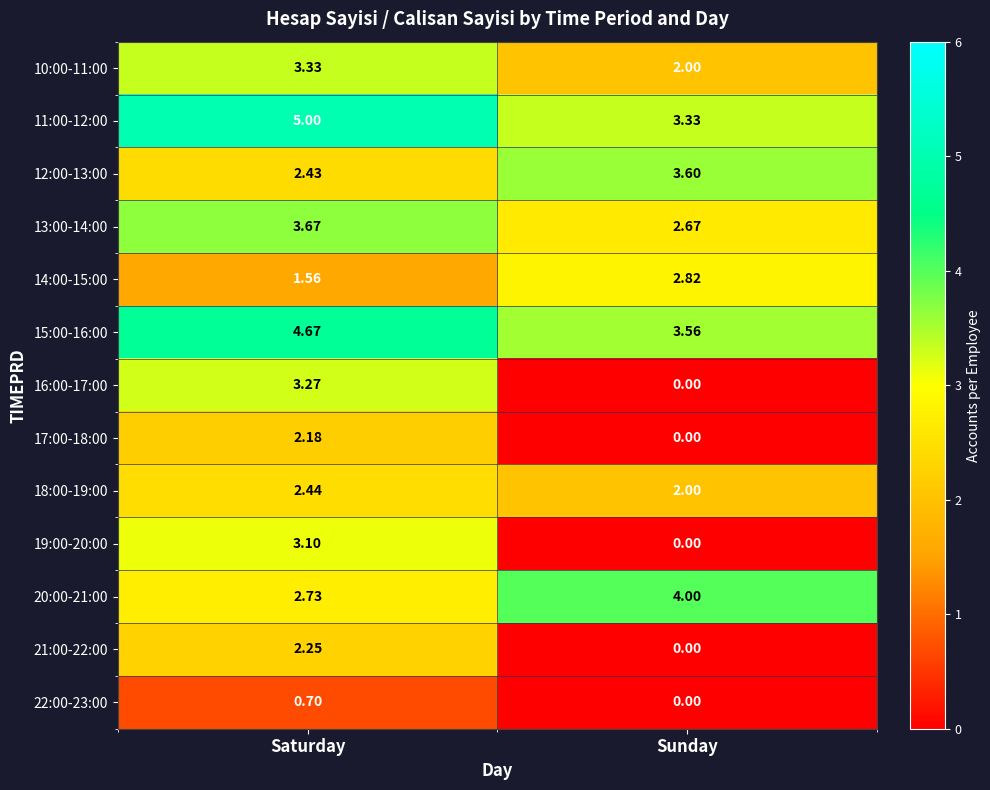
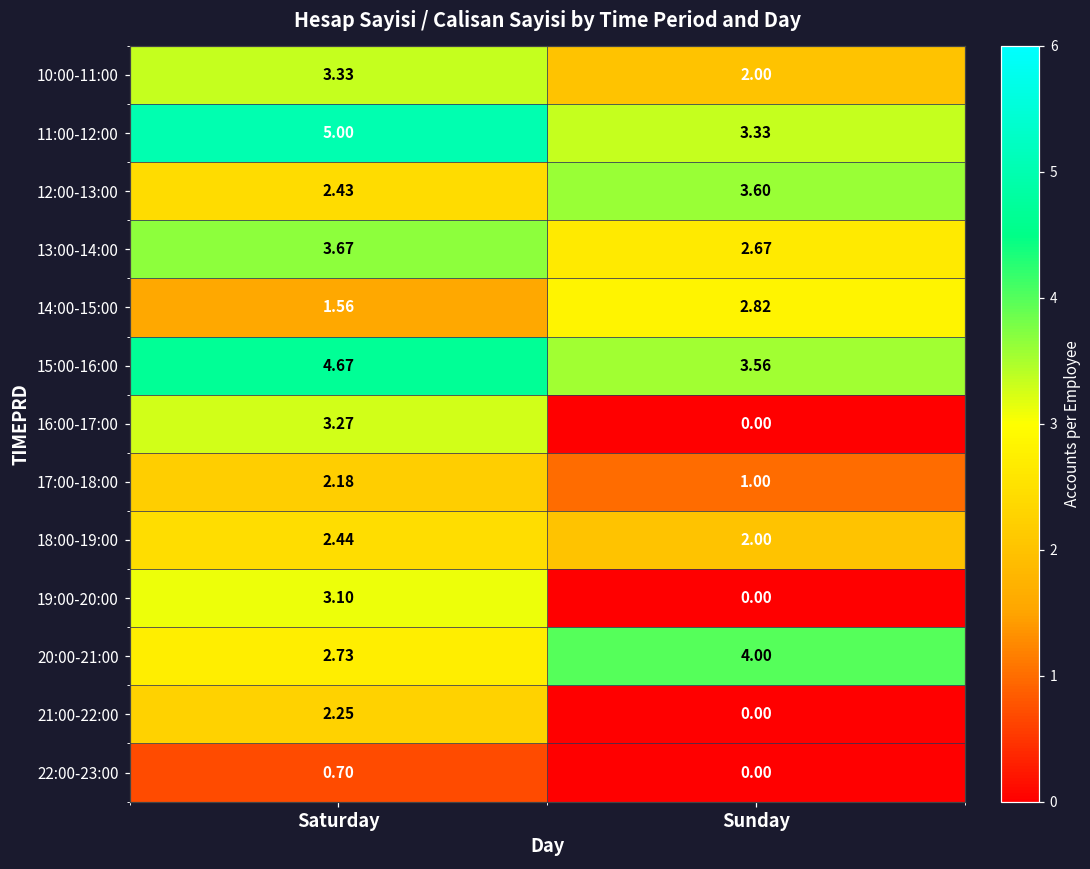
17:00-18:00, Sunday: 0.00 -> 1.00
